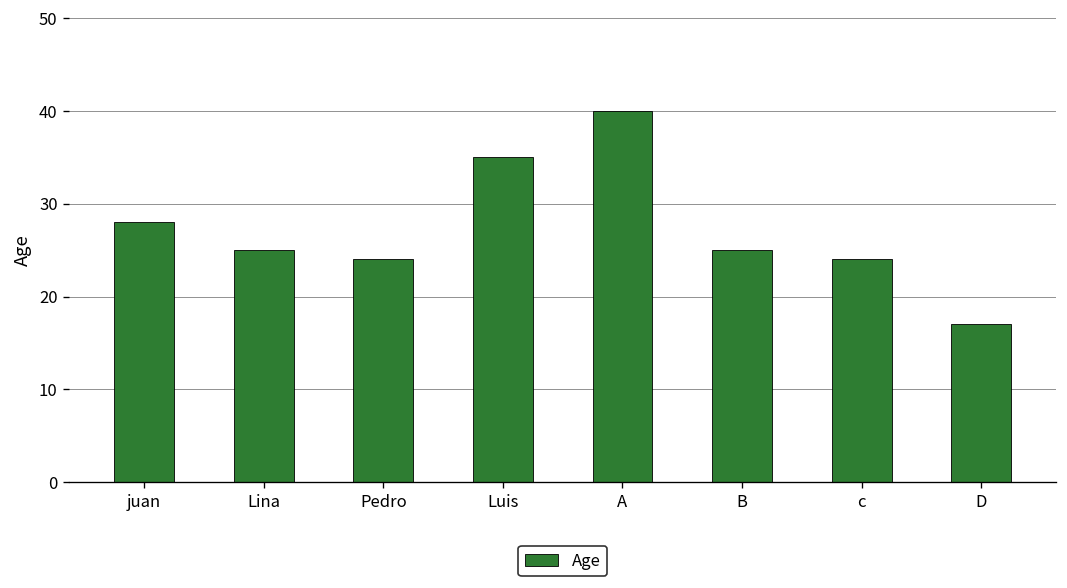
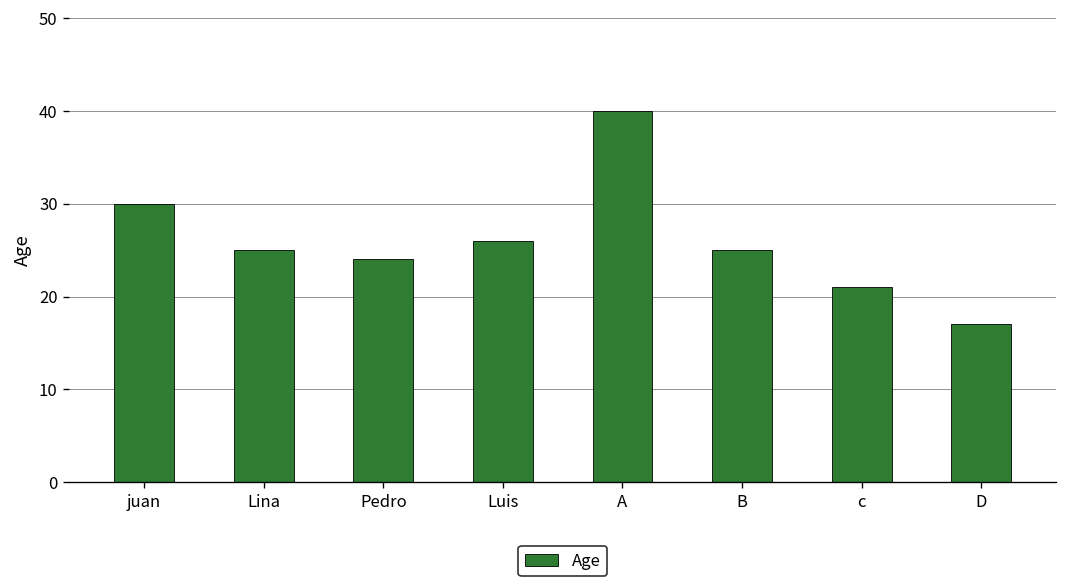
juan: 28 -> 30
Luis: 35 -> 26
c: 24 -> 21
